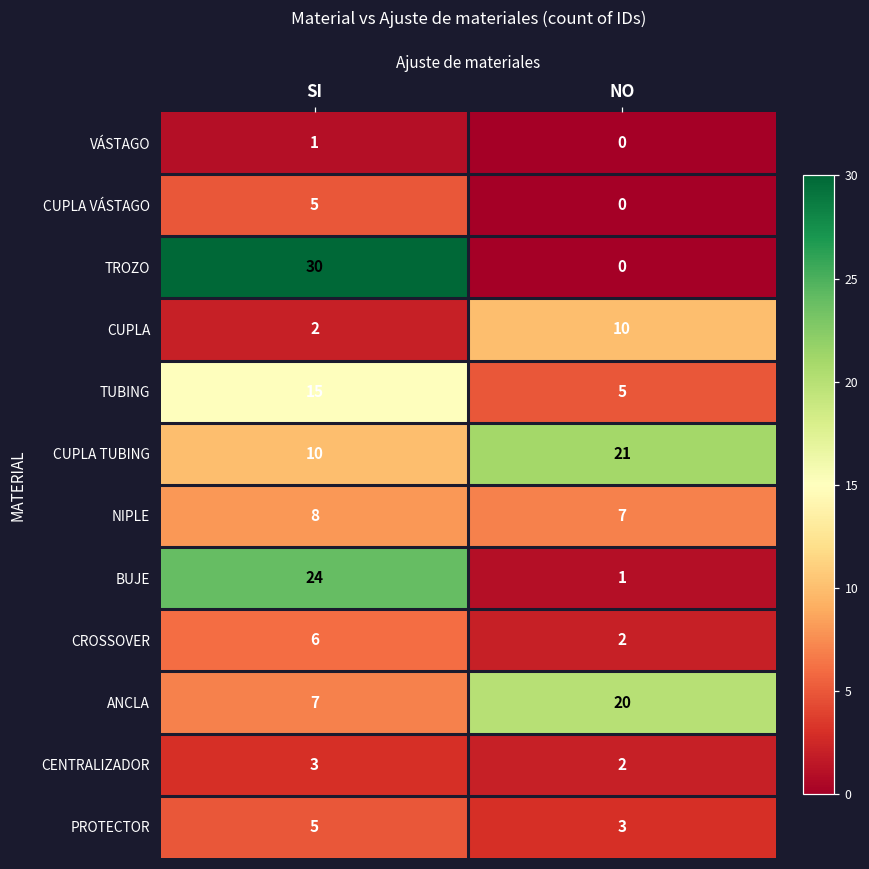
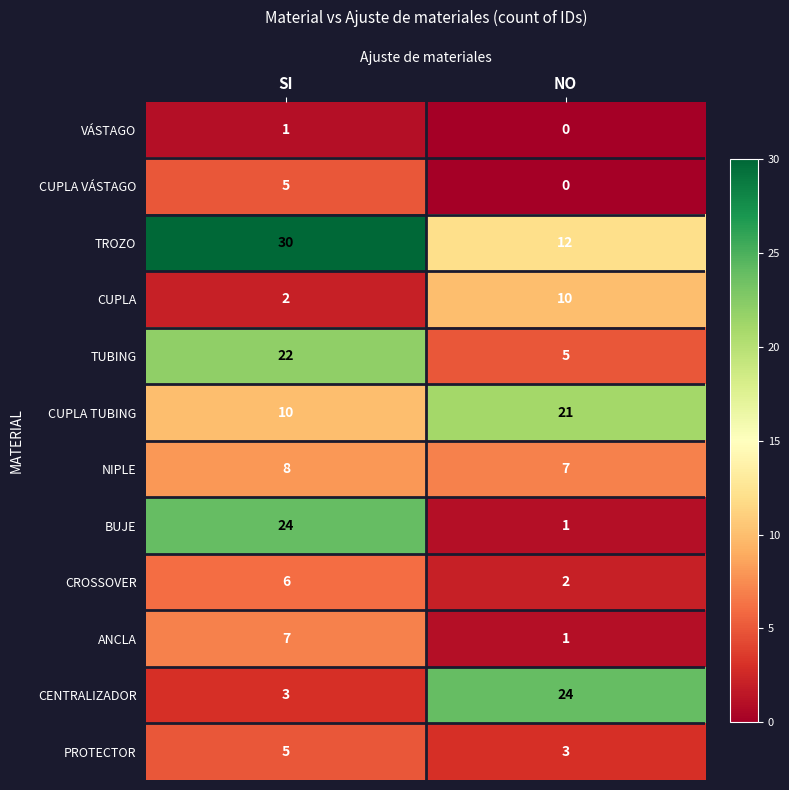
TROZO, NO: 0 -> 12
TUBING, SI: 15 -> 22
ANCLA, NO: 20 -> 1
CENTRALIZADOR, NO: 2 -> 24
